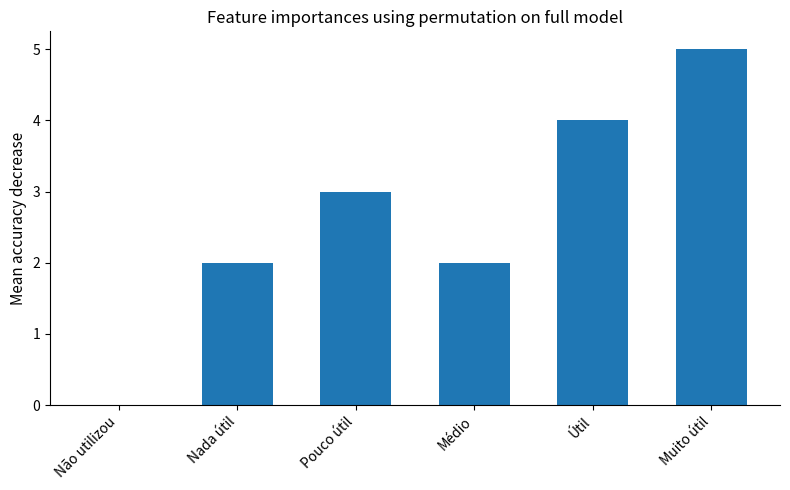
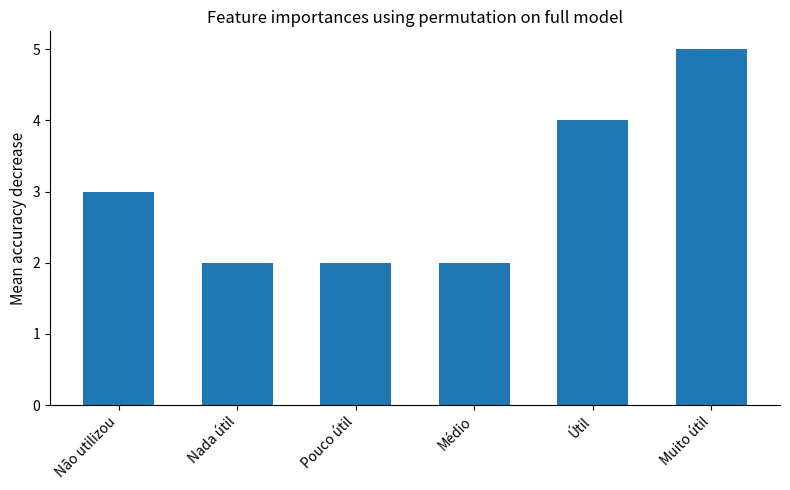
Não utilizou: 0 -> 3
Pouco útil: 3 -> 2
